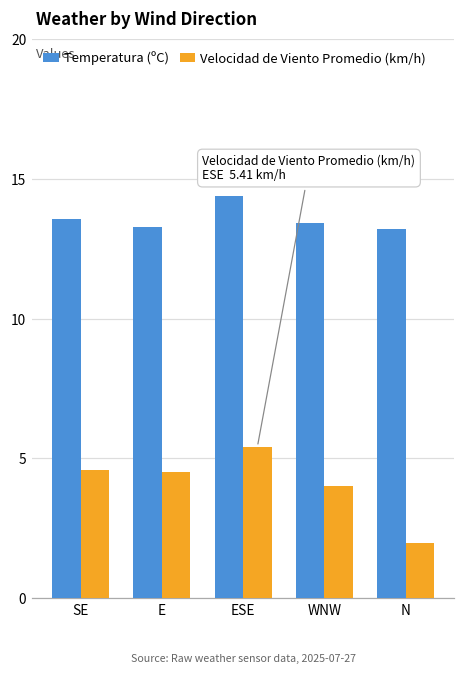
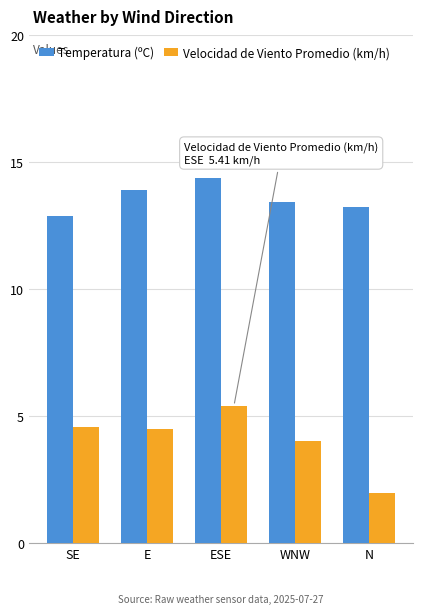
Temperatura (ºC), SE: 13.6 -> 12.9
Temperatura (ºC), E: 13.3 -> 13.9
